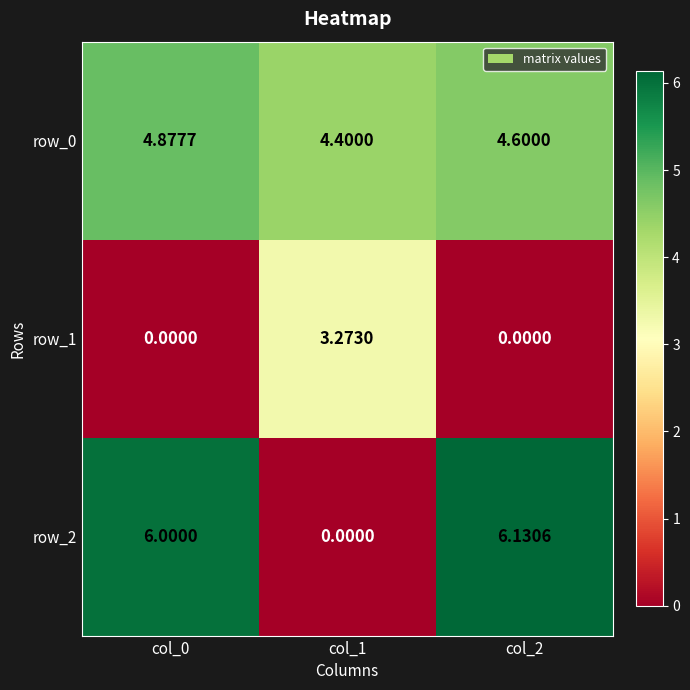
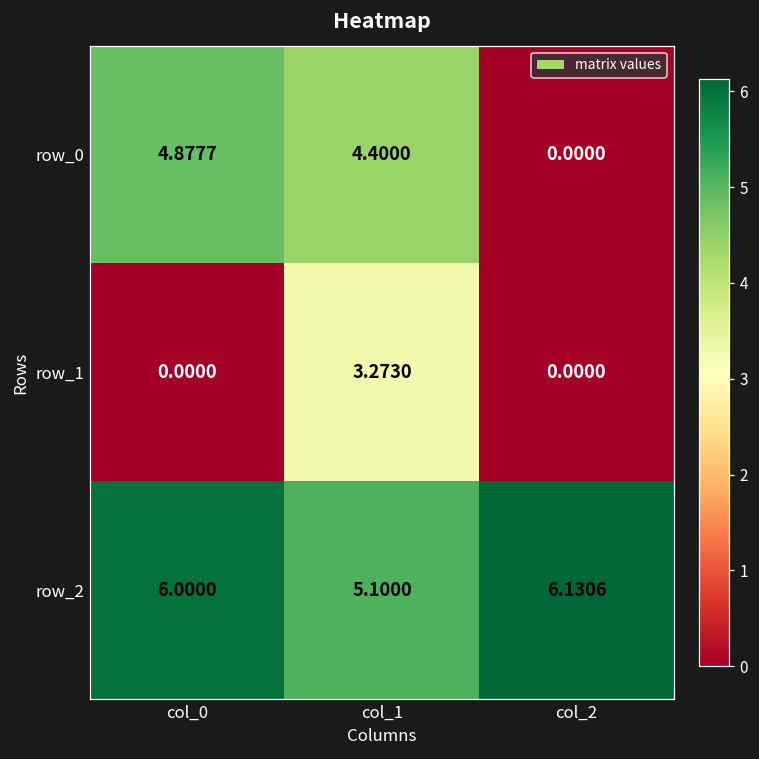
row_0, col_2: 4.6000 -> 0.0000
row_2, col_1: 0.0000 -> 5.1000
